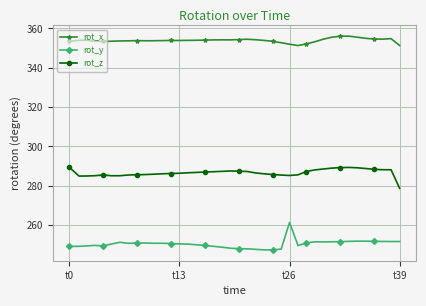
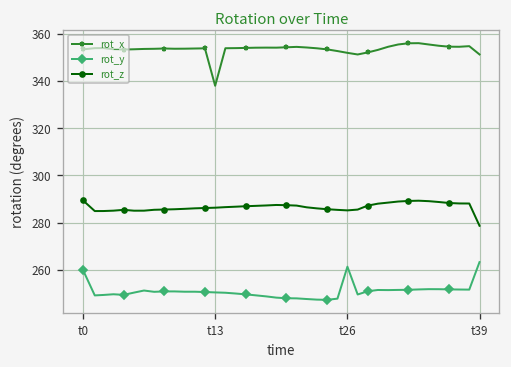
rot_y, t0: 249 -> 260
rot_x, t13: 354 -> 338
rot_y, t39: 252 -> 263
